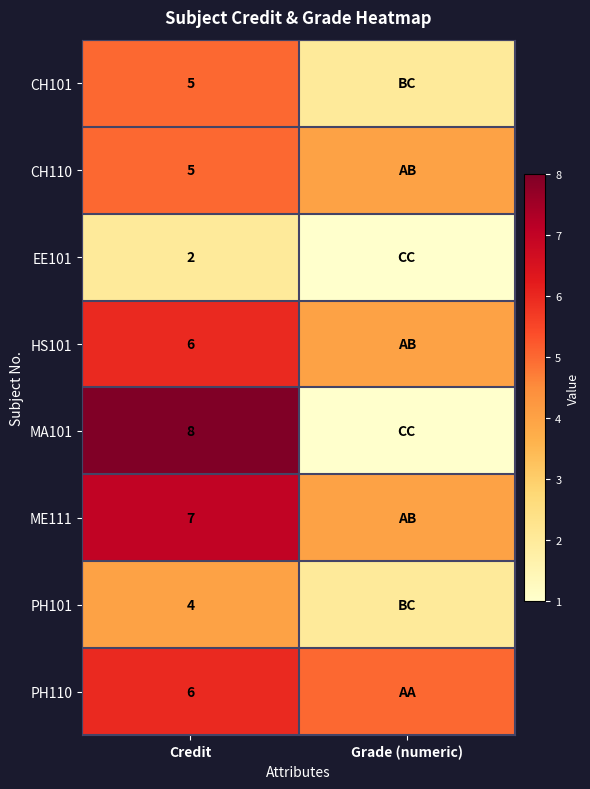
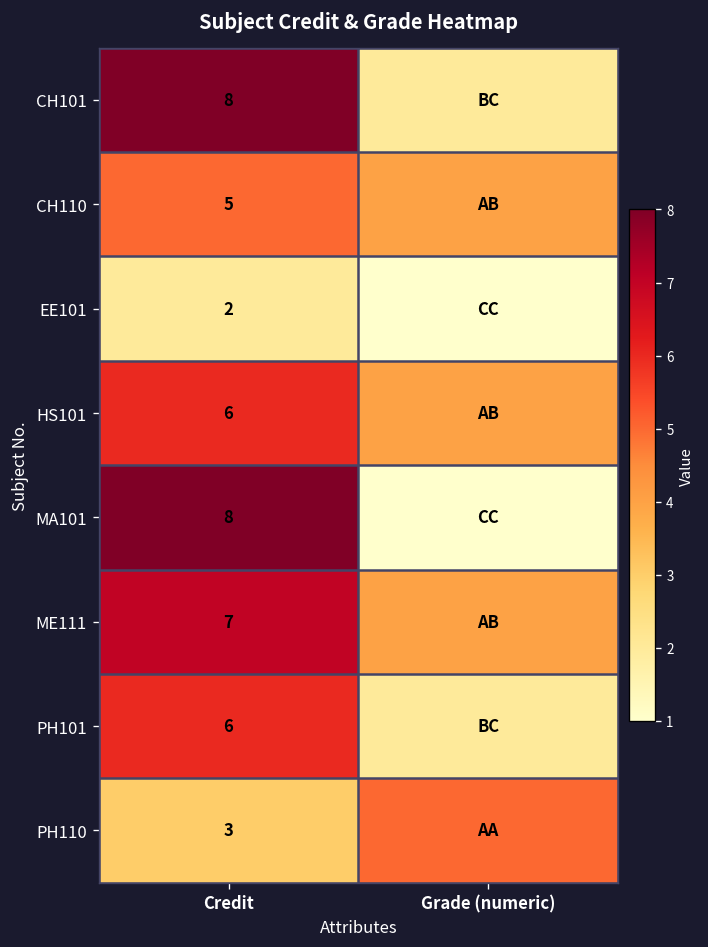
CH101, Credit: 5 -> 8
PH101, Credit: 4 -> 6
PH110, Credit: 6 -> 3
